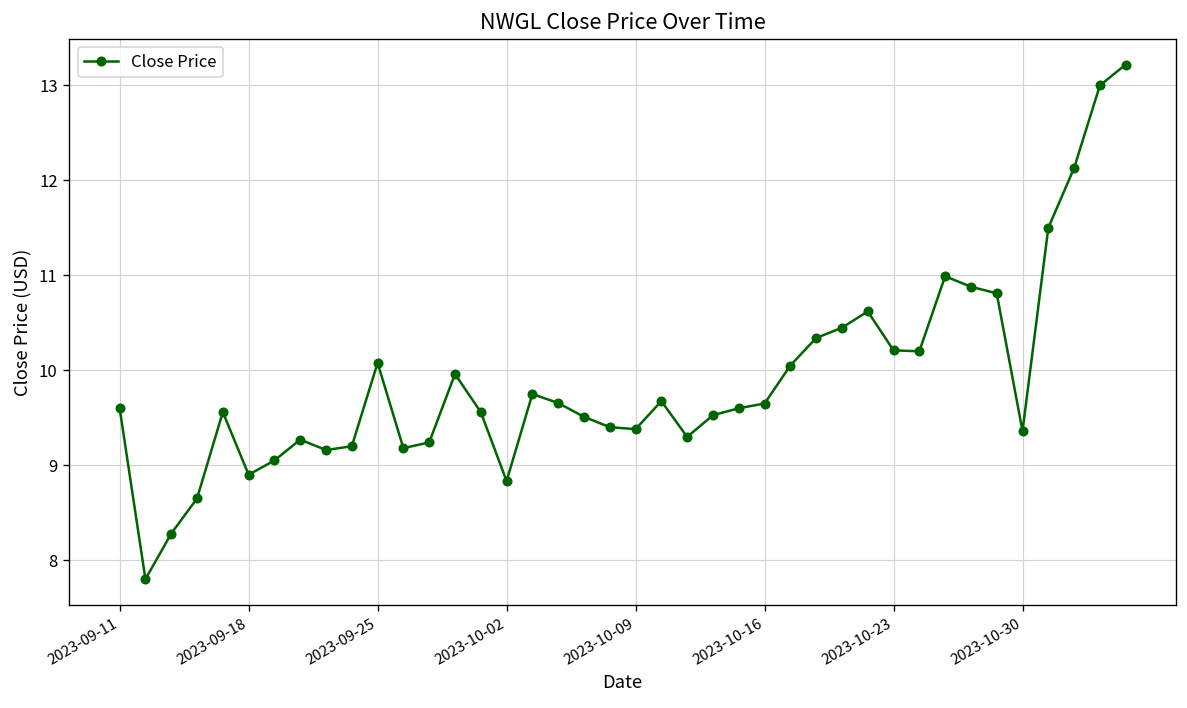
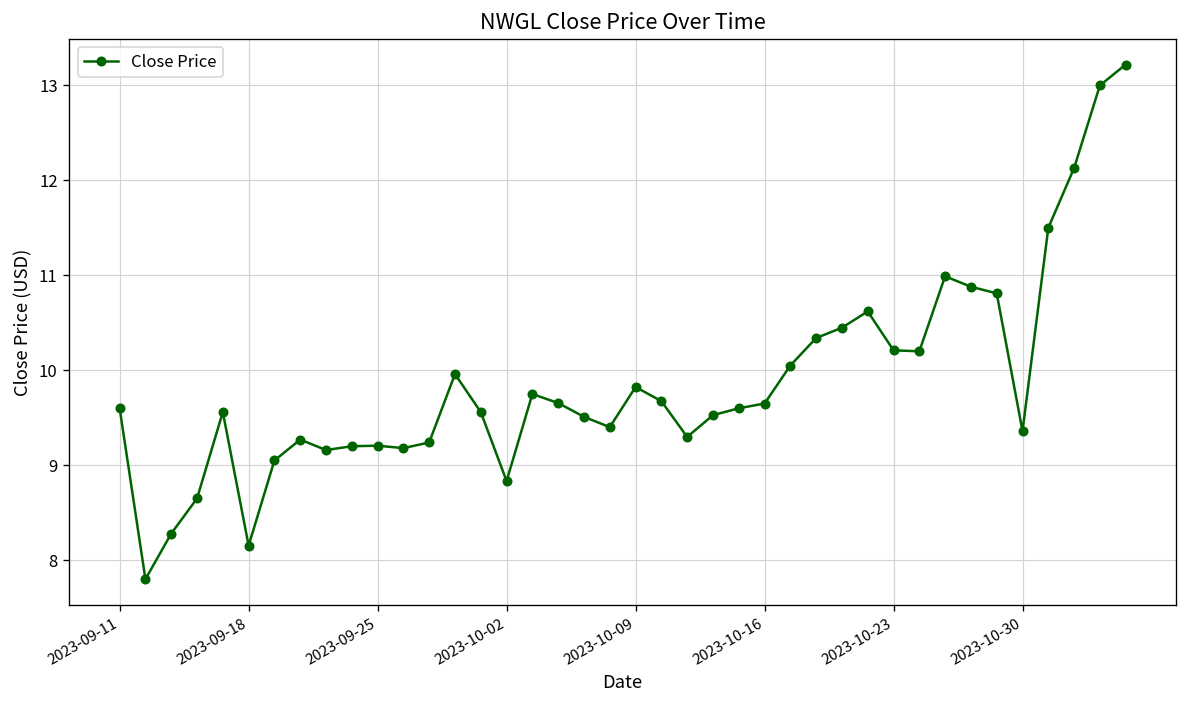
2023-09-18: 8.9 -> 8.2
2023-09-25: 10.1 -> 9.2
2023-10-09: 9.4 -> 9.8
